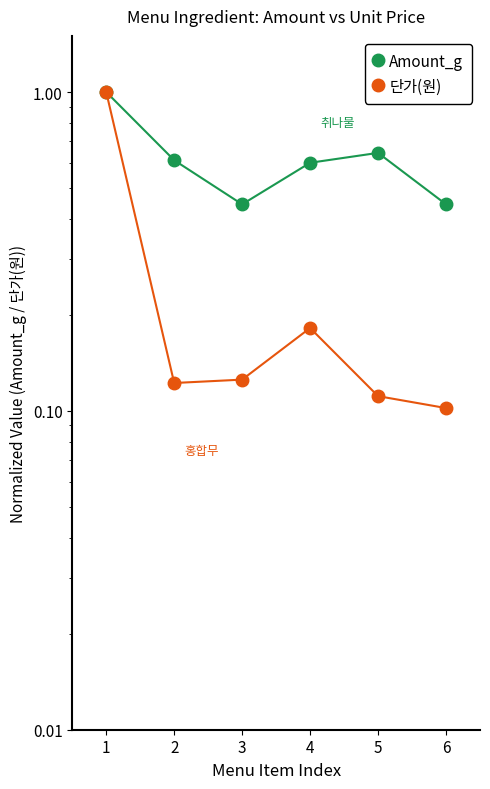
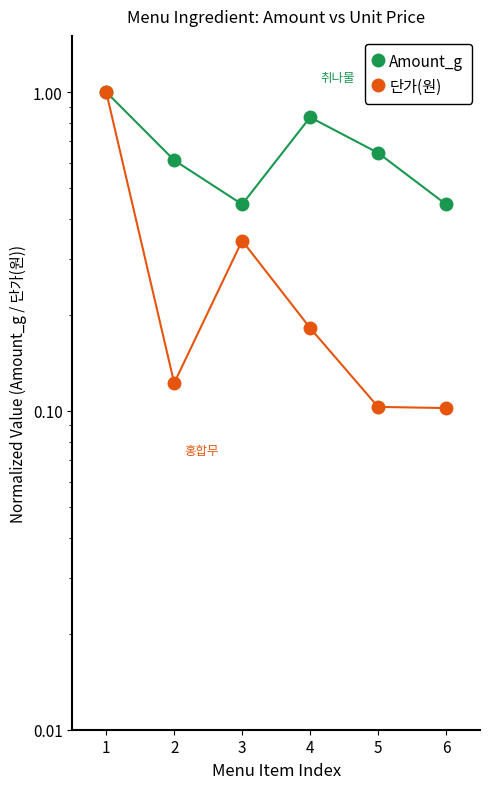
단가(원), 3: 0.125 -> 0.34
Amount_g, 4: 0.60 -> 0.83
단가(원), 5: 0.111 -> 0.103
